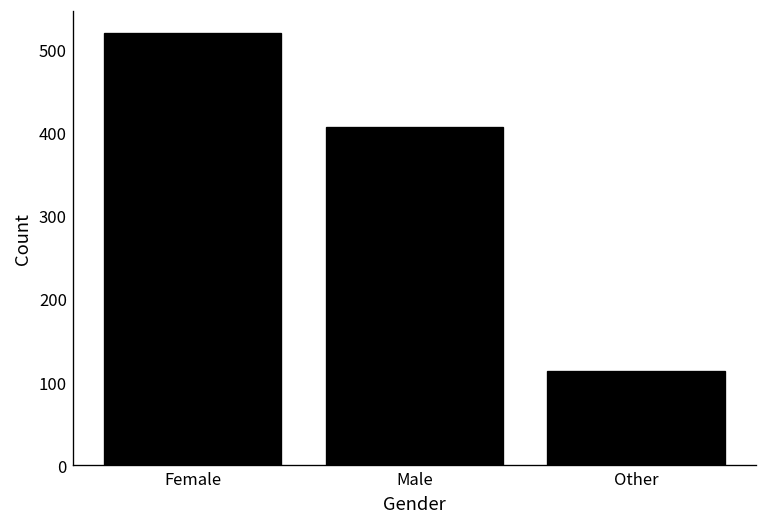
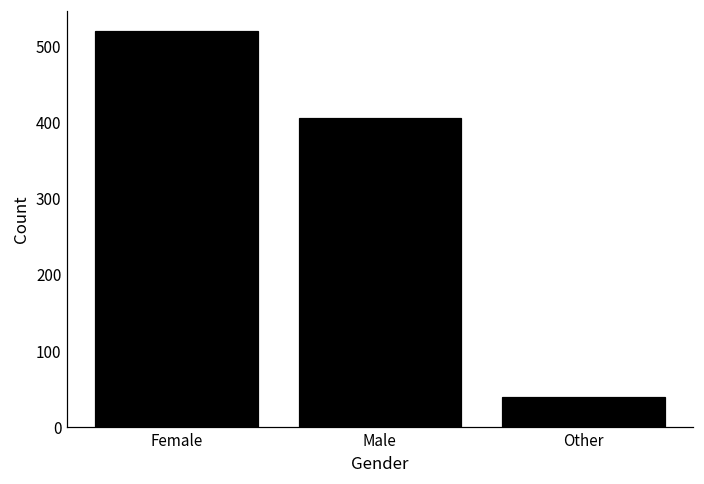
Other: 110 -> 40
